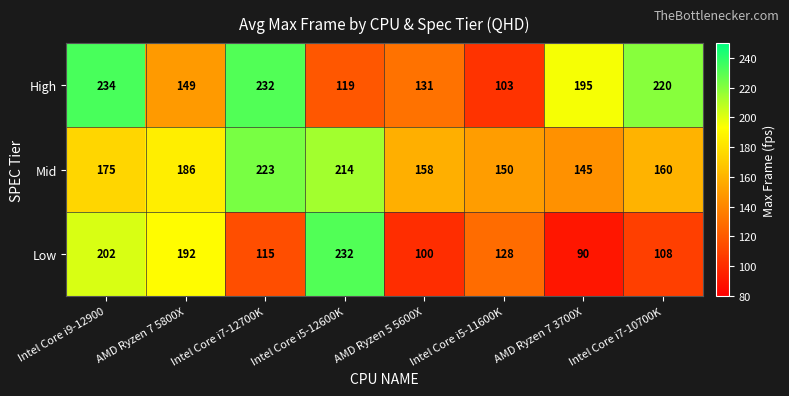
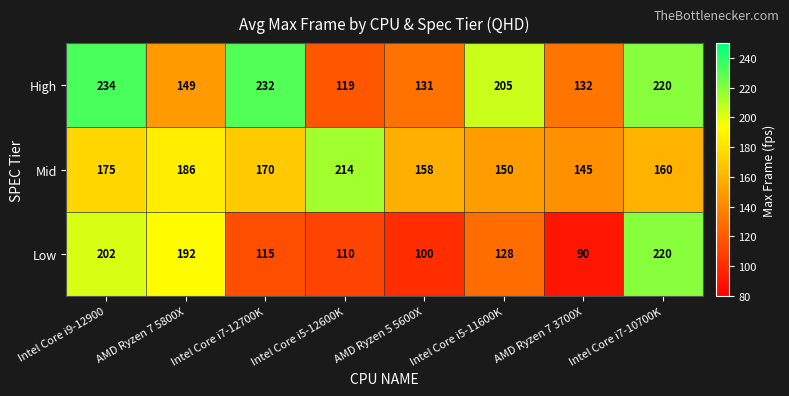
High, Intel Core i5-11600K: 103 -> 205
High, AMD Ryzen 7 3700X: 195 -> 132
Mid, Intel Core i7-12700K: 223 -> 170
Low, Intel Core i5-12600K: 232 -> 110
Low, Intel Core i7-10700K: 108 -> 220
